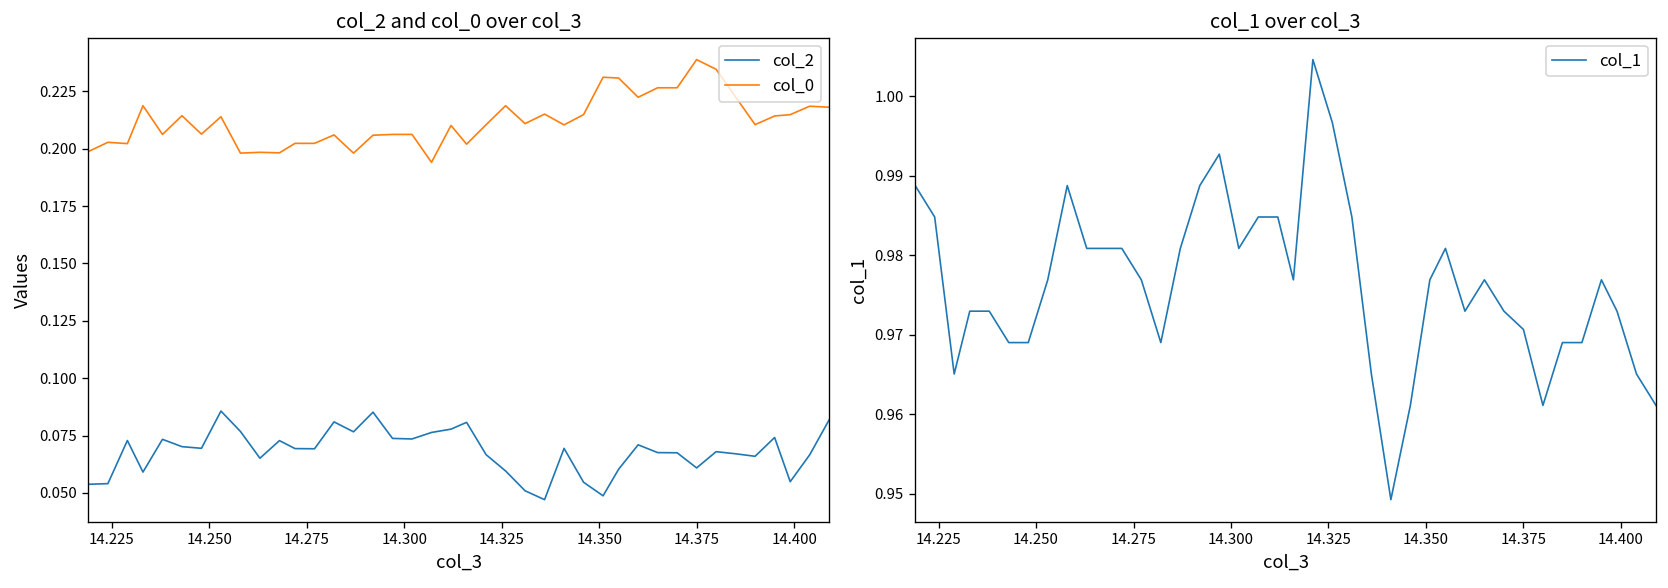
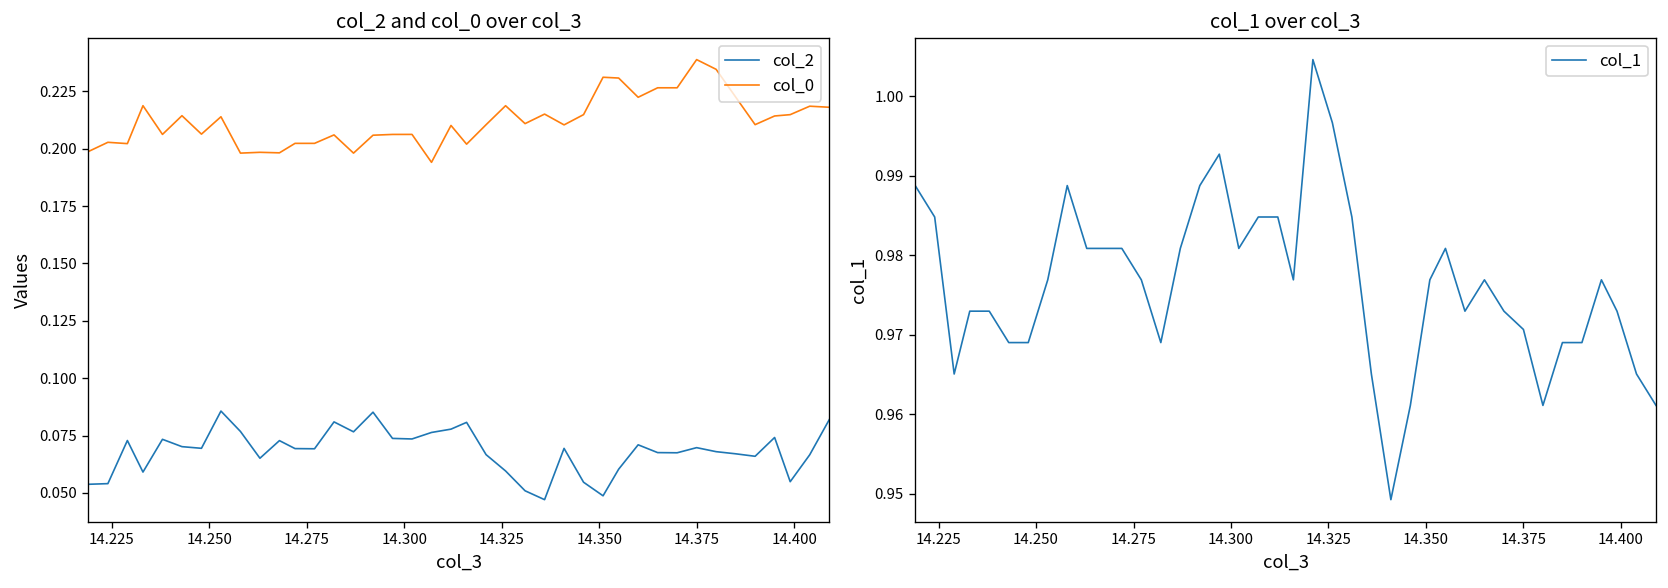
col_2 and col_0 over col_3, col_2, 14.375: 0.061 -> 0.070
